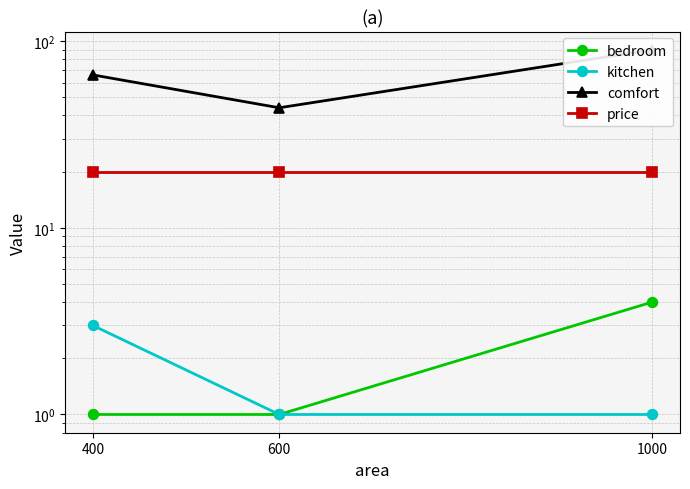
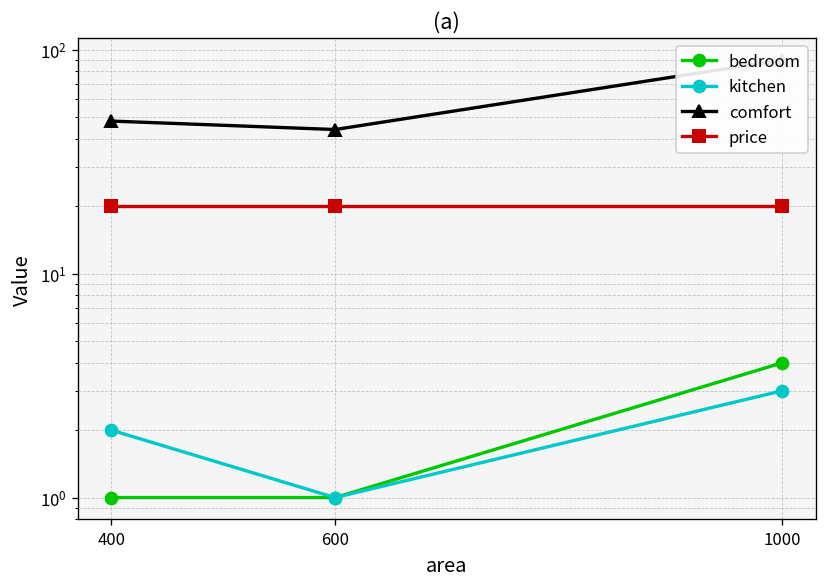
kitchen, 400: 3 -> 2
comfort, 400: 66 -> 48
kitchen, 1000: 1 -> 3
